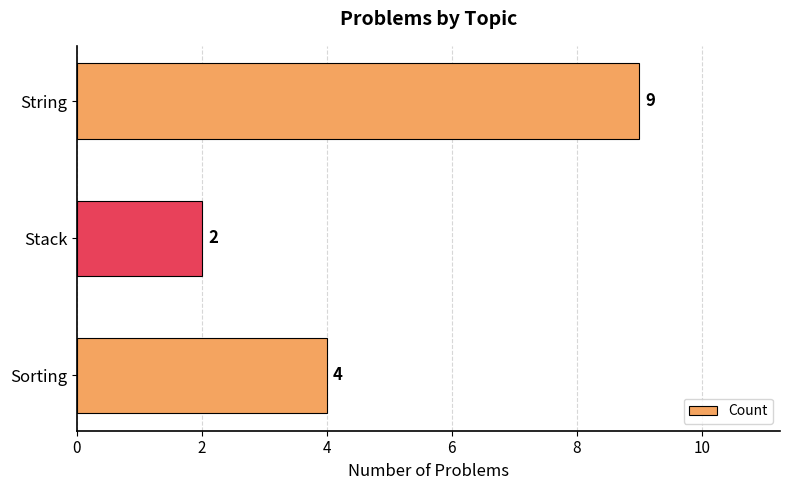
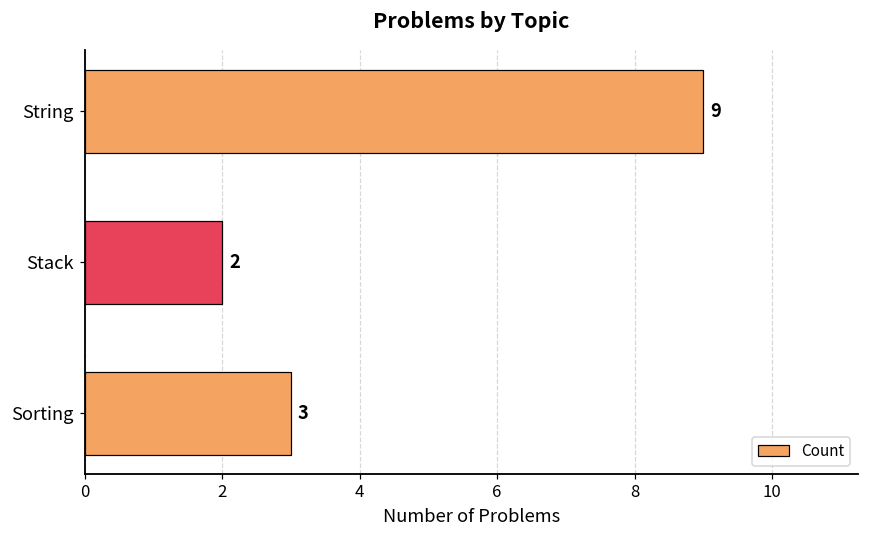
Sorting: 4 -> 3
